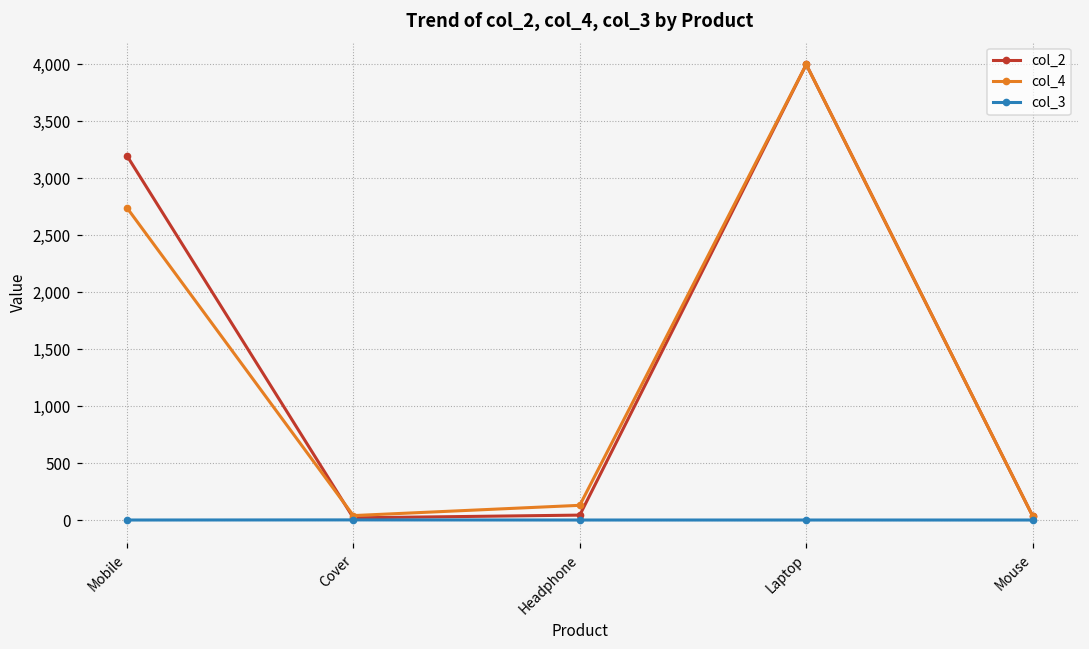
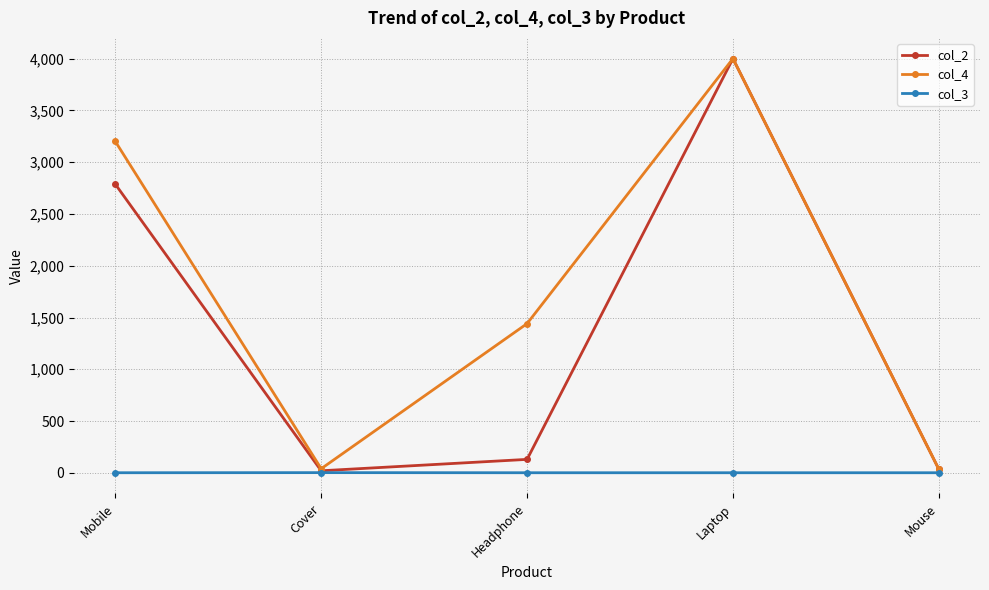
col_2, Mobile: 3,200 -> 2,790
col_4, Mobile: 2,740 -> 3,200
col_2, Headphone: 40 -> 130
col_4, Headphone: 130 -> 1,440
